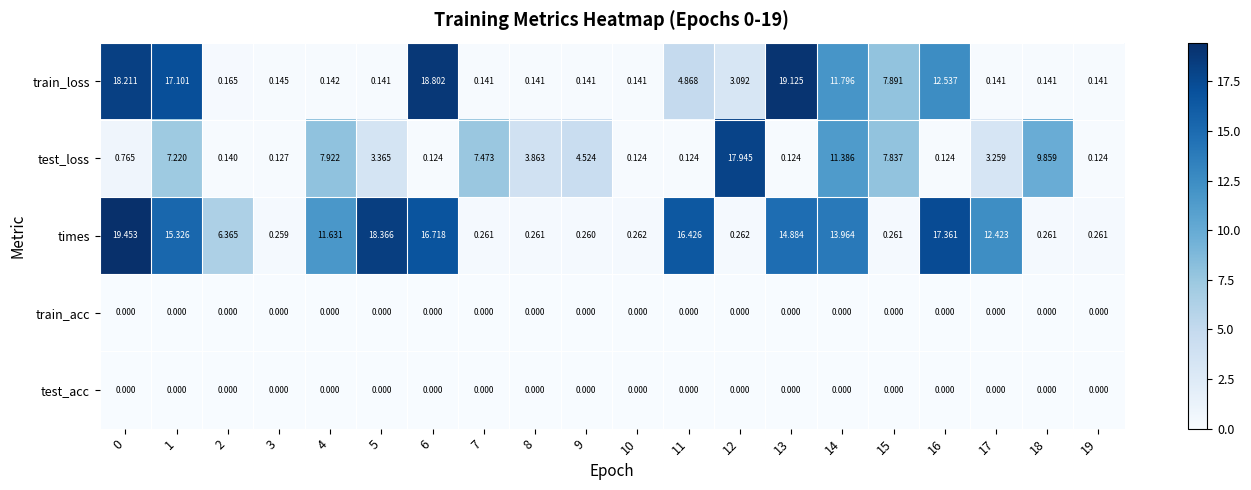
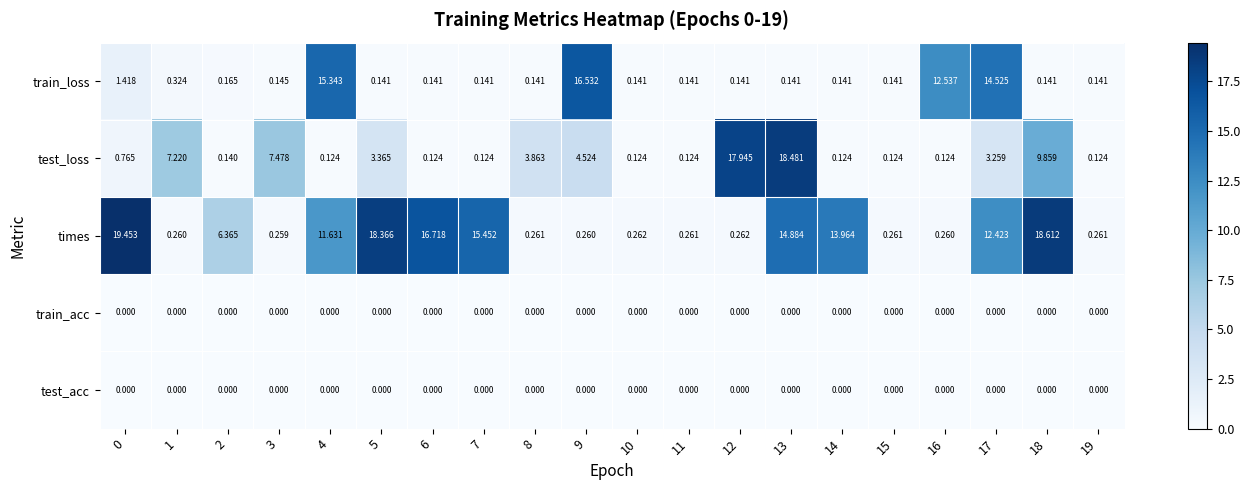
train_loss, 0: 18.211 -> 1.418
train_loss, 1: 17.101 -> 0.324
train_loss, 4: 0.142 -> 15.343
train_loss, 6: 18.802 -> 0.141
train_loss, 9: 0.141 -> 16.532
train_loss, 11: 4.868 -> 0.141
train_loss, 12: 3.092 -> 0.141
train_loss, 13: 19.125 -> 0.141
train_loss, 14: 11.796 -> 0.141
train_loss, 15: 7.891 -> 0.141
train_loss, 17: 0.141 -> 14.525
test_loss, 3: 0.127 -> 7.478
test_loss, 4: 7.922 -> 0.124
test_loss, 7: 7.473 -> 0.124
test_loss, 13: 0.124 -> 18.481
test_loss, 14: 11.386 -> 0.124
test_loss, 15: 7.837 -> 0.124
times, 1: 15.326 -> 0.260
times, 7: 0.261 -> 15.452
times, 11: 16.426 -> 0.261
times, 16: 17.361 -> 0.260
times, 18: 0.261 -> 18.612
